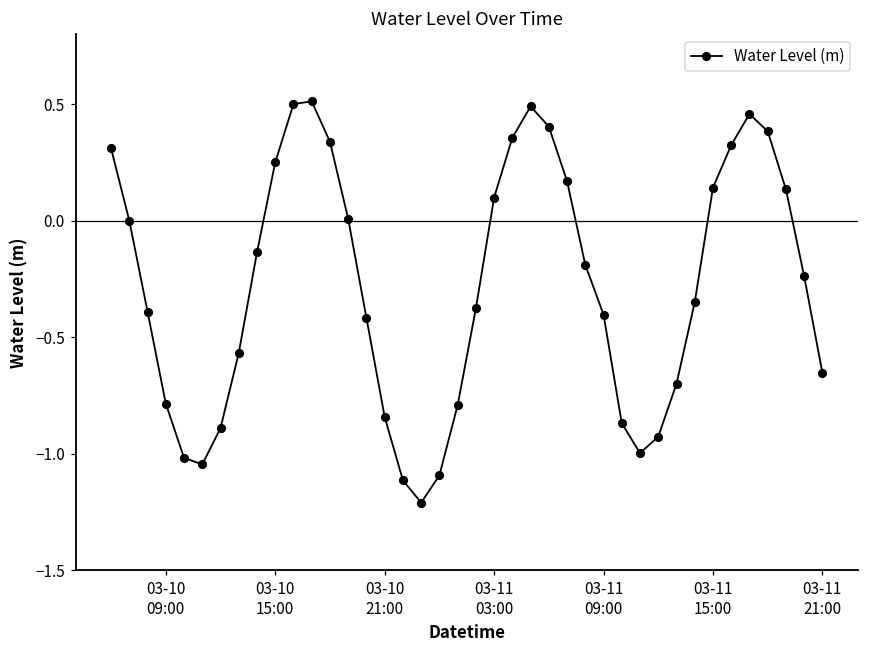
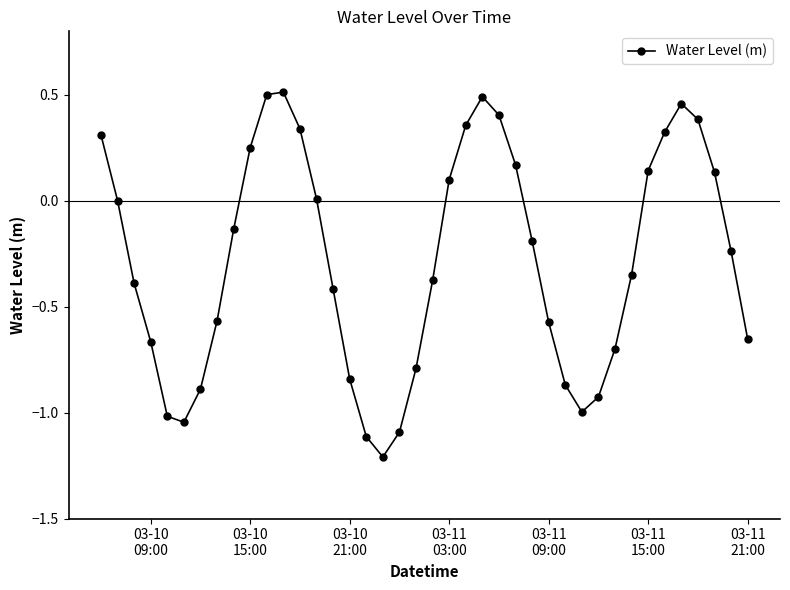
03-10 09:00: -0.78 -> -0.67
03-11 09:00: -0.40 -> -0.57
